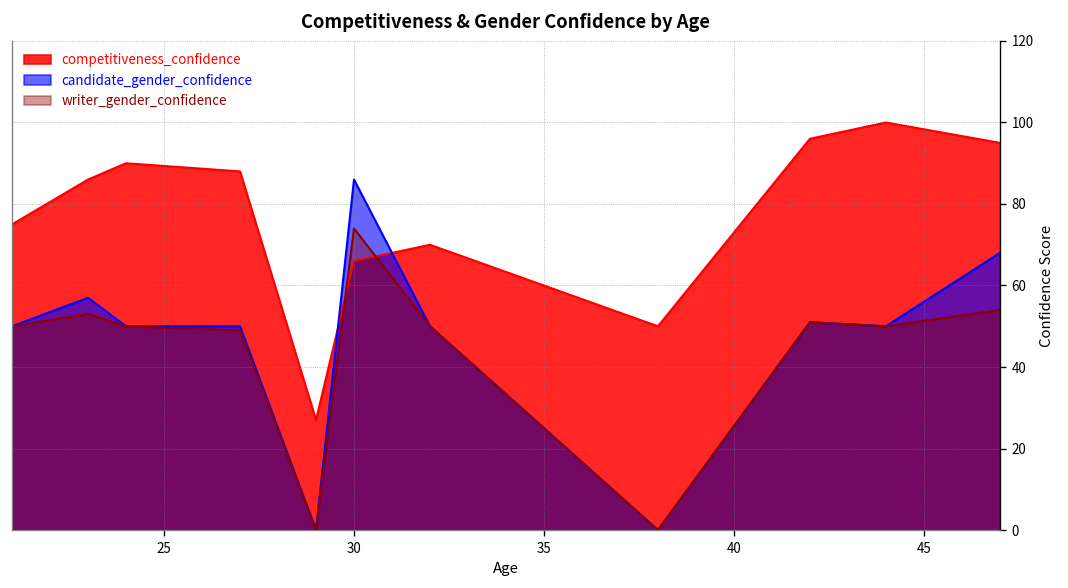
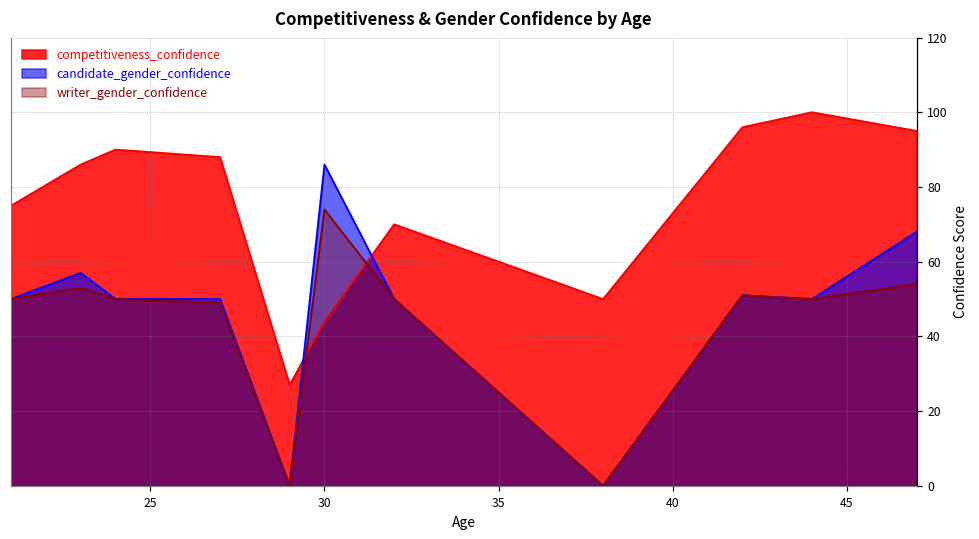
competitiveness_confidence, 30: 66 -> 44
